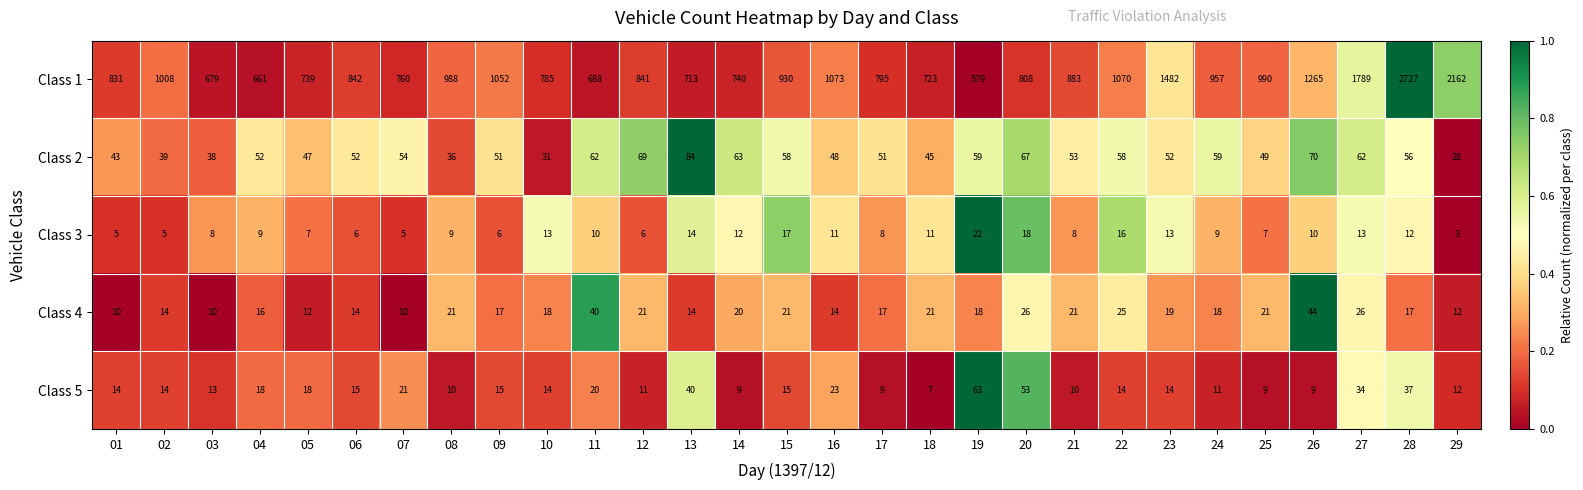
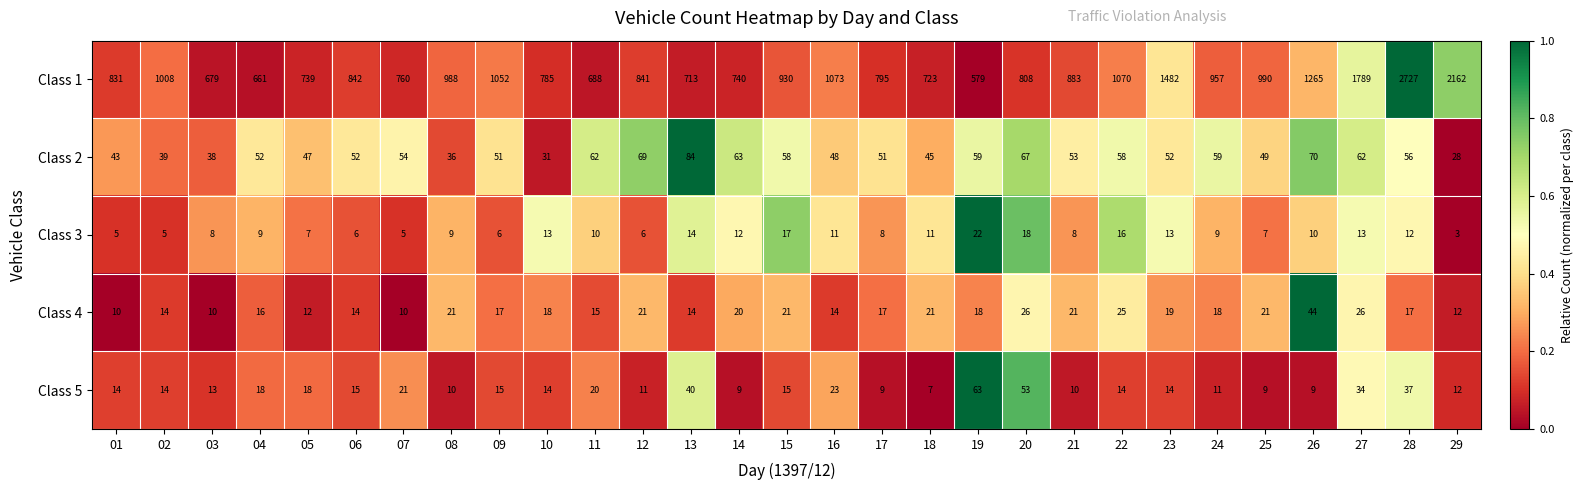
Class 4, 11: 40 -> 15
